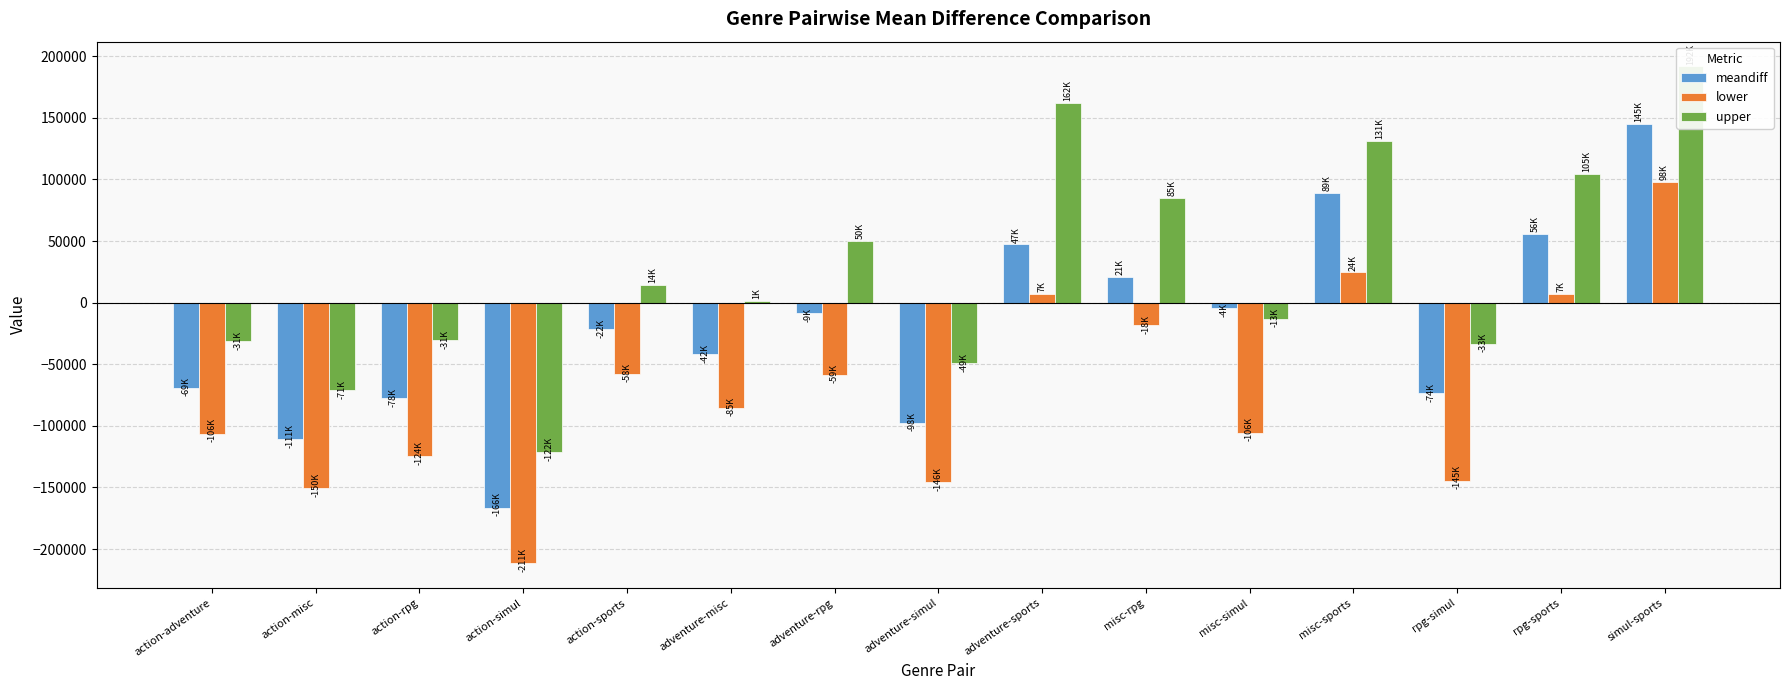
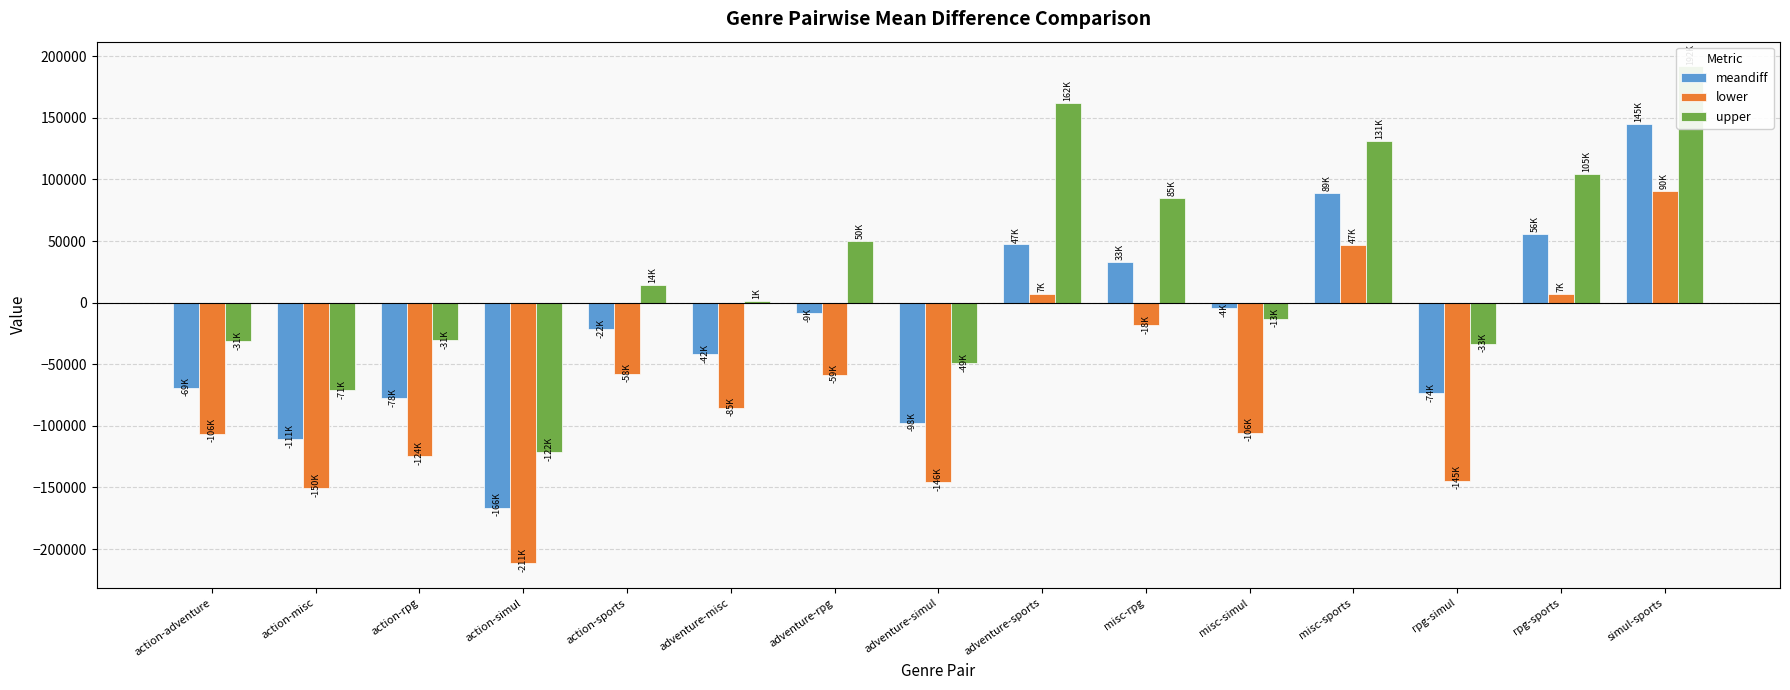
meandiff, misc-rpg: 21K -> 33K
lower, misc-sports: 24K -> 47K
lower, simul-sports: 98K -> 90K
